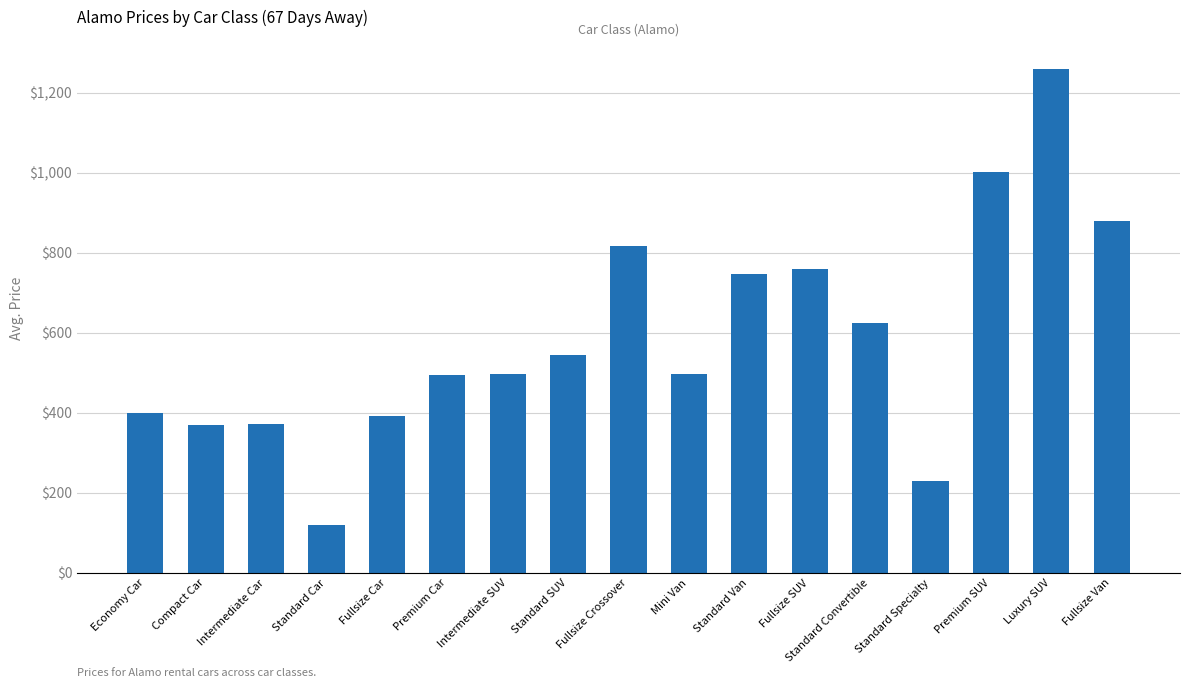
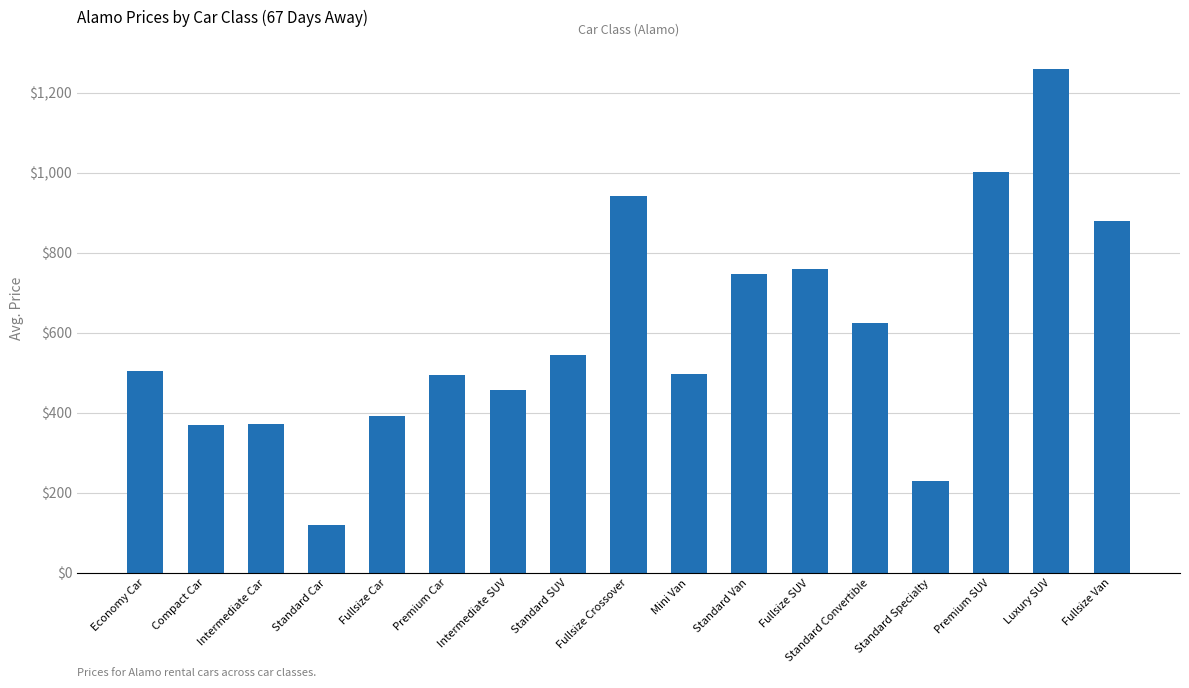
Economy Car: $400 -> $500
Intermediate SUV: $500 -> $460
Fullsize Crossover: $820 -> $940
